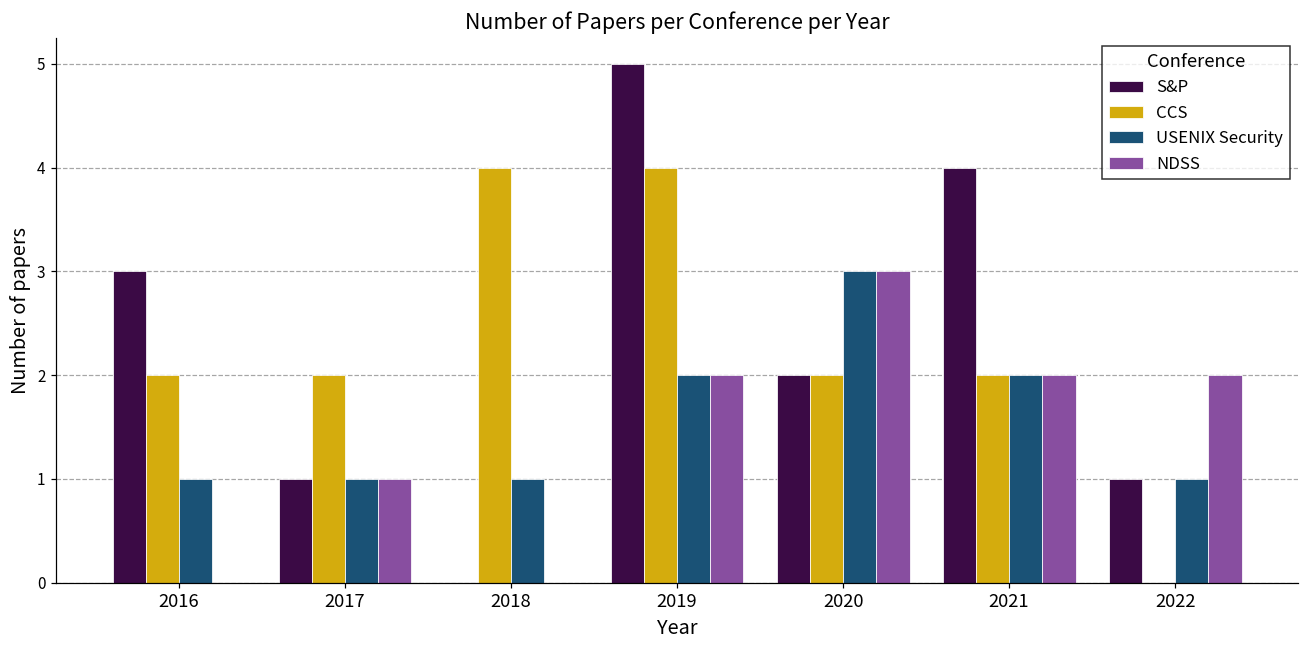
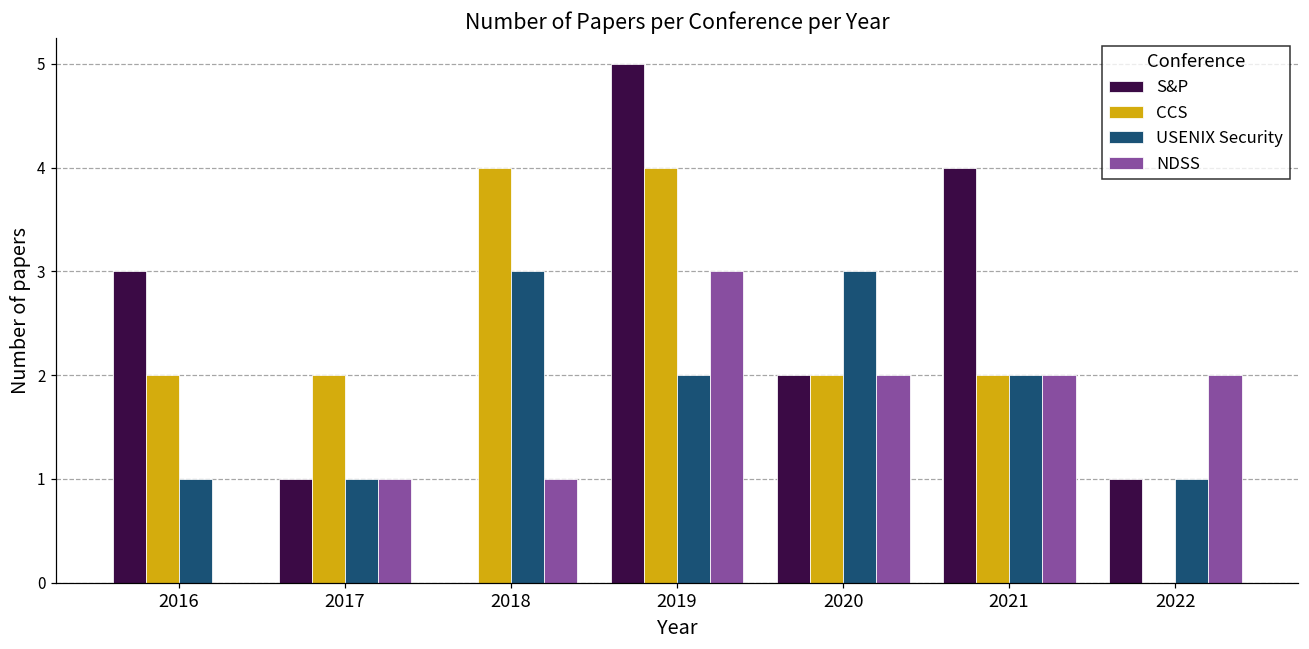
USENIX Security, 2018: 1 -> 3
NDSS, 2018: 0 -> 1
NDSS, 2019: 2 -> 3
NDSS, 2020: 3 -> 2
